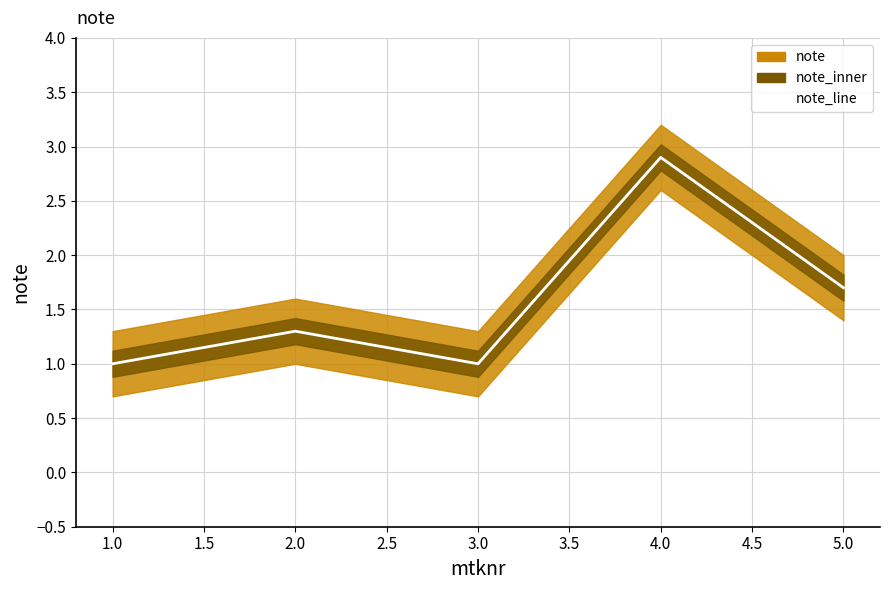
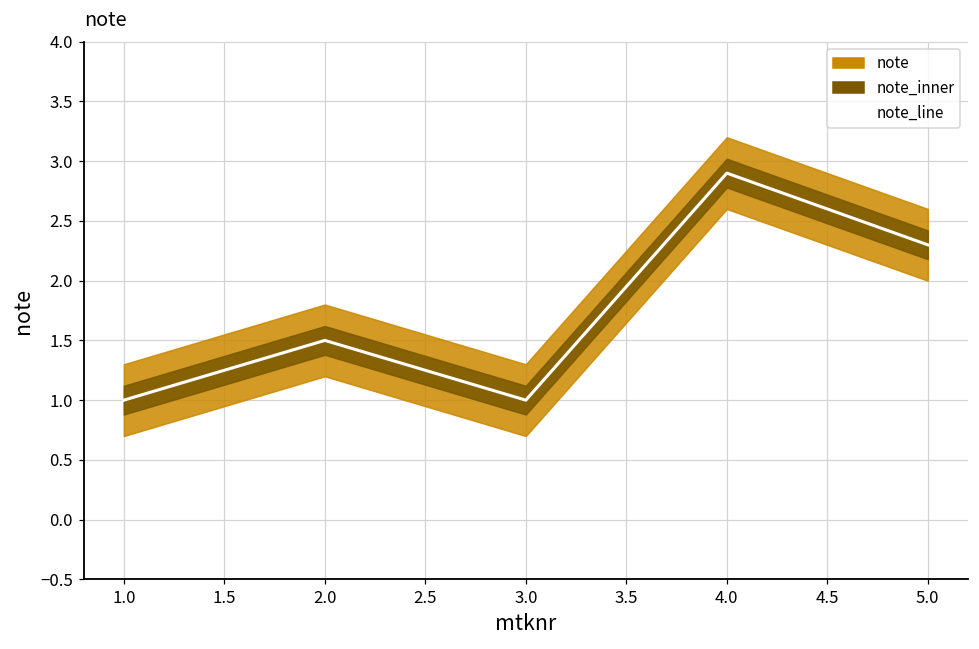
note_line, 2.0: 1.3 -> 1.5
note_line, 5.0: 1.7 -> 2.3
